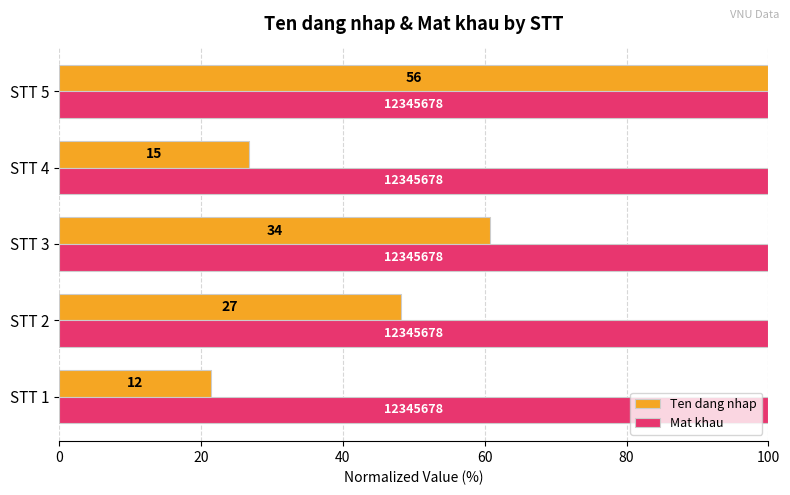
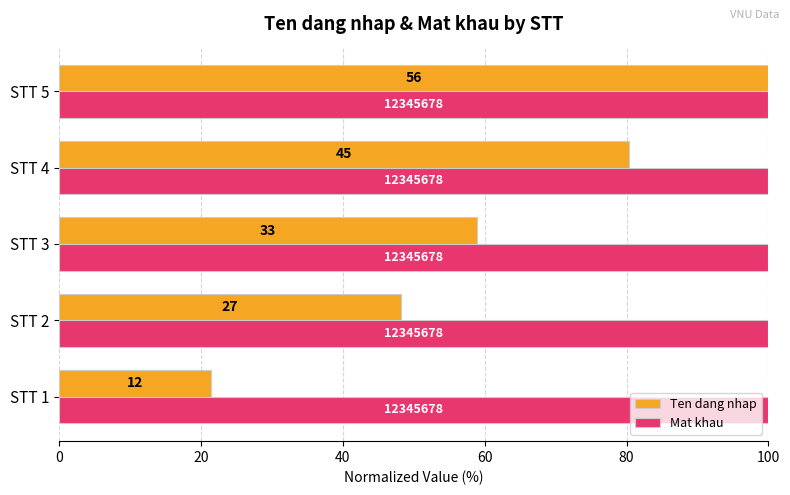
Ten dang nhap, STT 4: 15 -> 45
Ten dang nhap, STT 3: 34 -> 33
